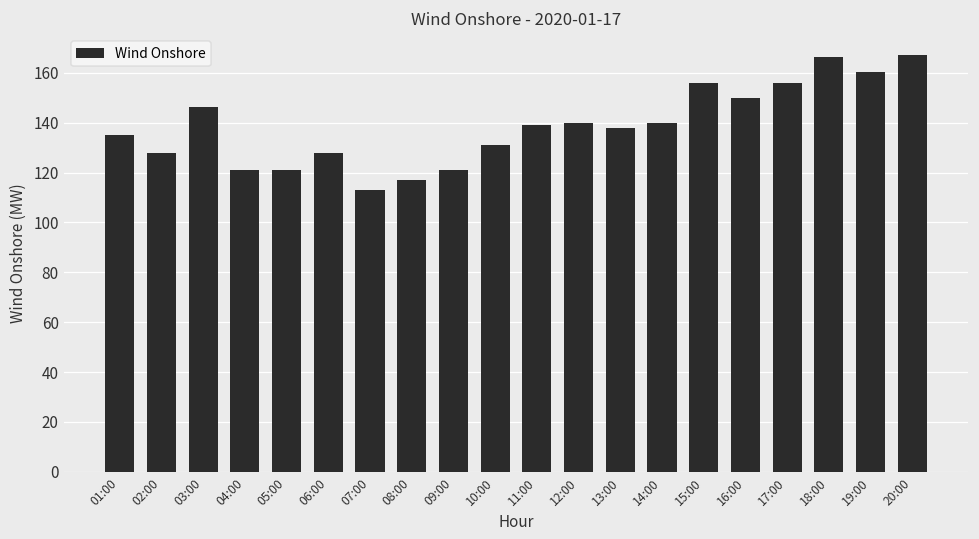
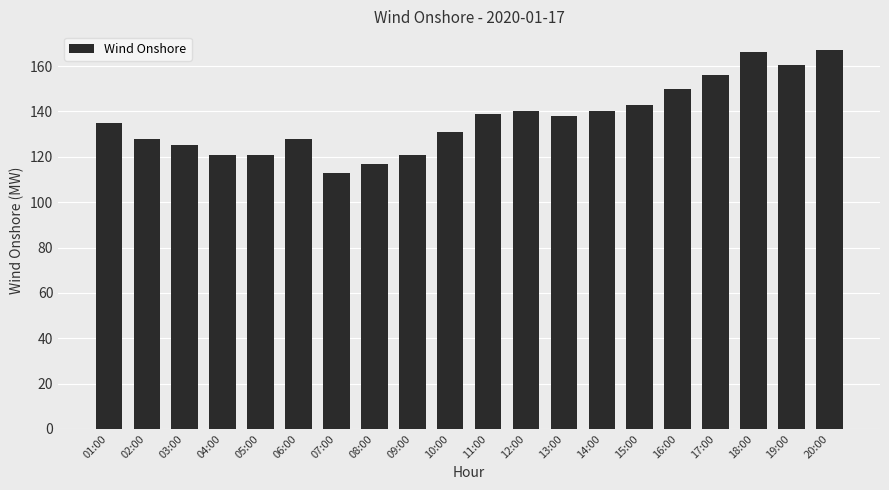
03:00: 146 -> 125
15:00: 156 -> 143
